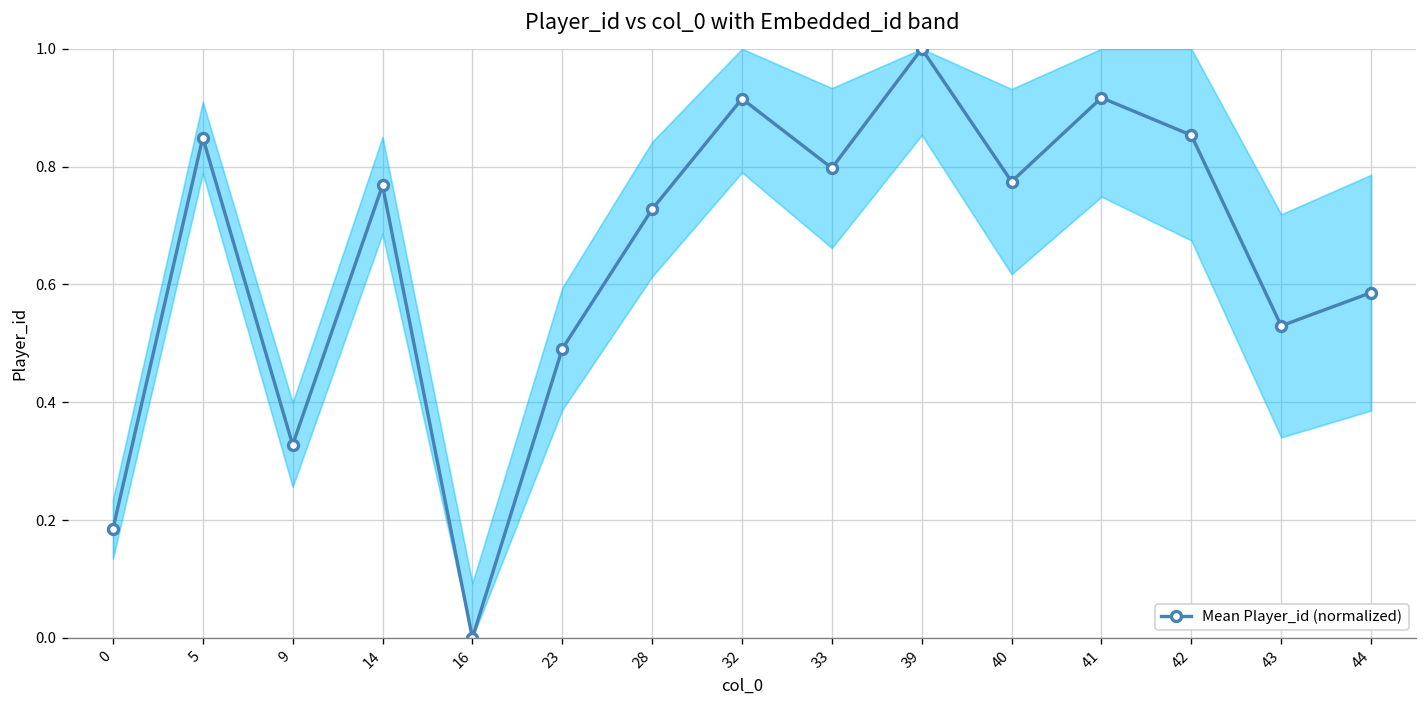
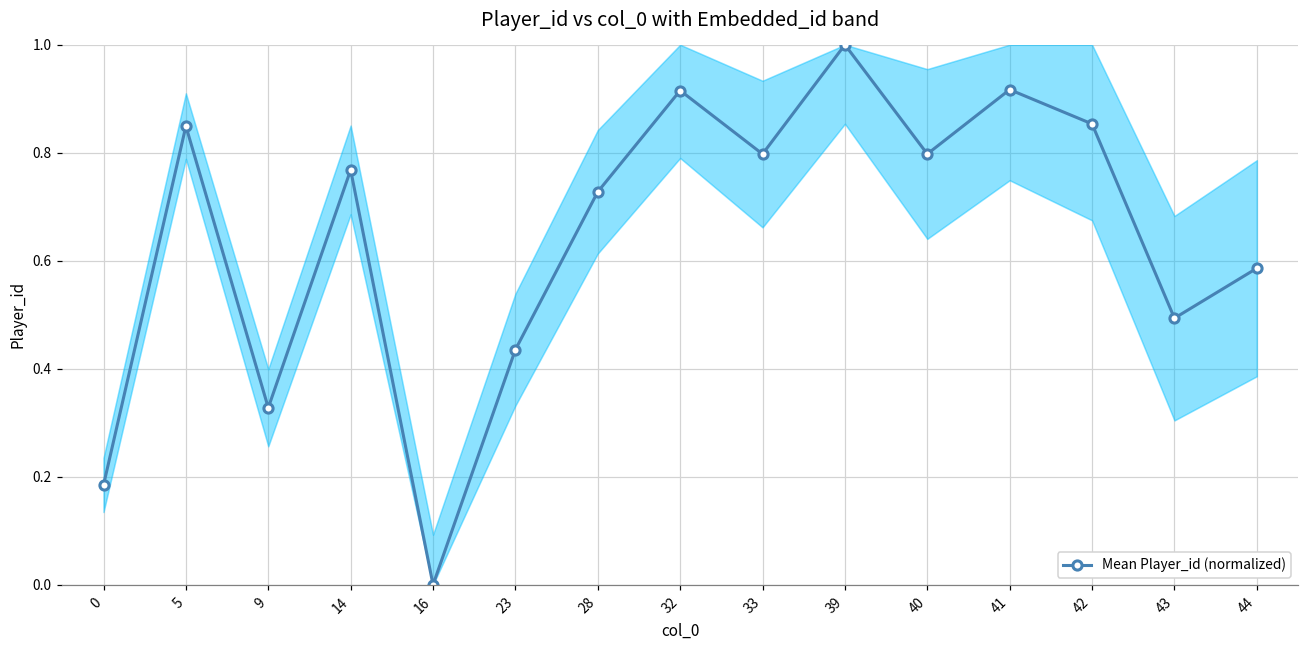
Mean Player_id (normalized), 23: 0.49 -> 0.44
Mean Player_id (normalized), 40: 0.77 -> 0.80
Mean Player_id (normalized), 43: 0.53 -> 0.49
